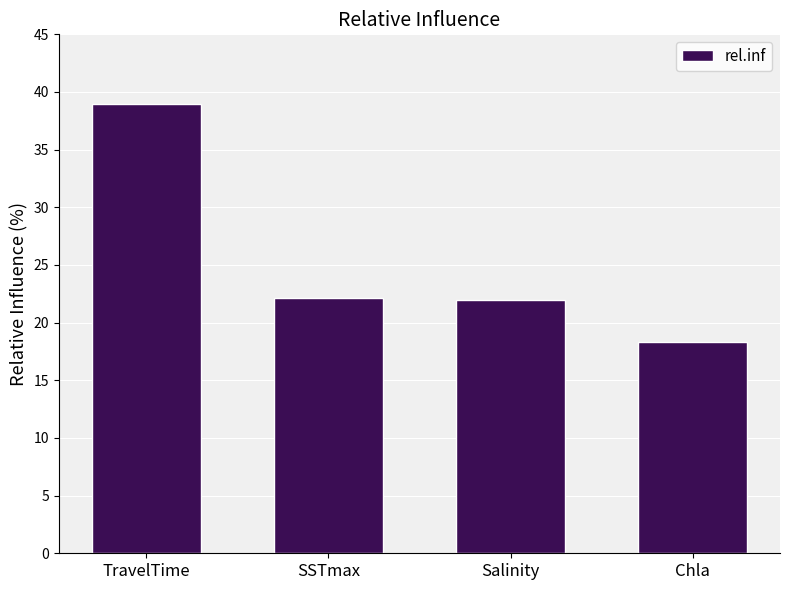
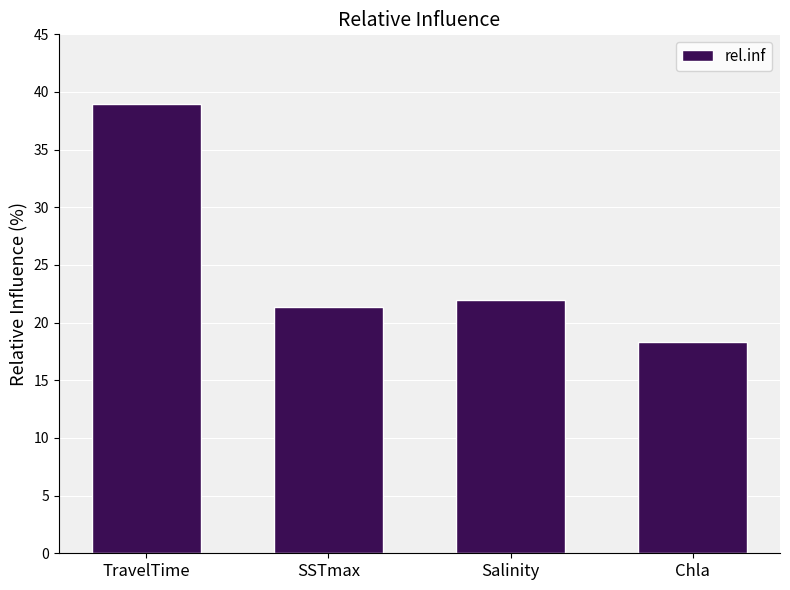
SSTmax: 22.1 -> 21.3
